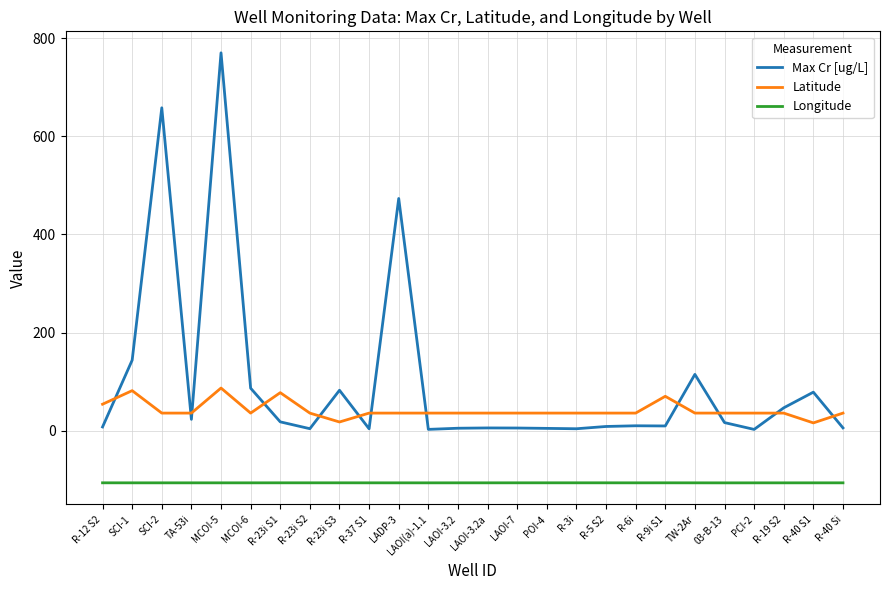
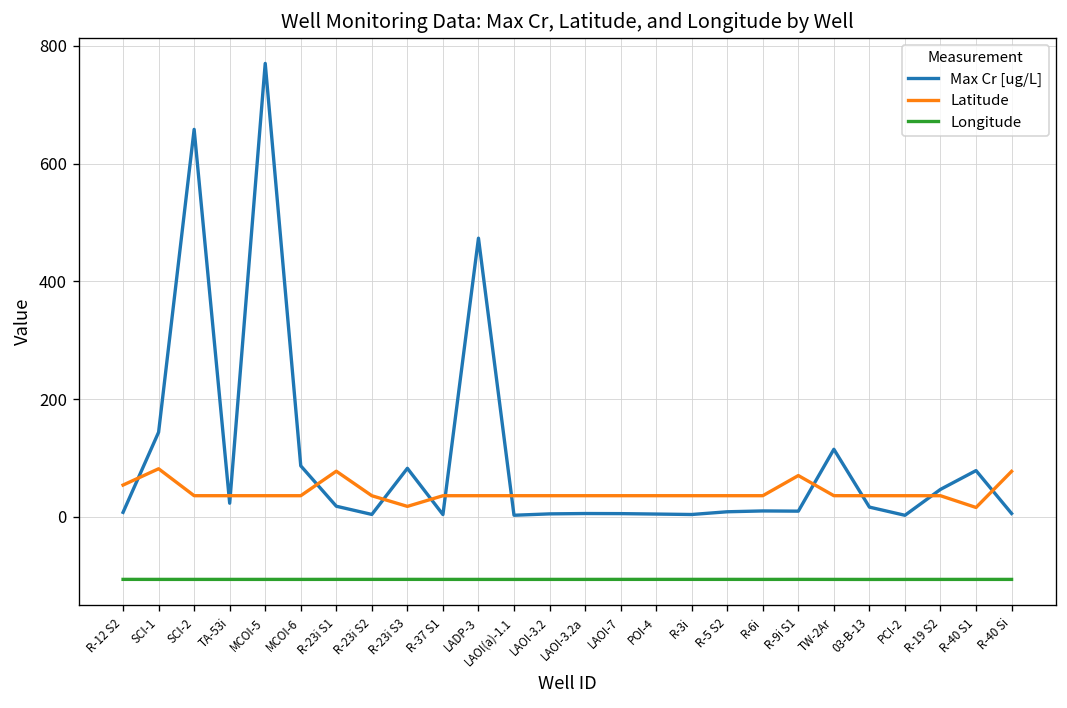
Latitude, MCOI-5: 90 -> 40
Latitude, R-40 Si: 40 -> 80
